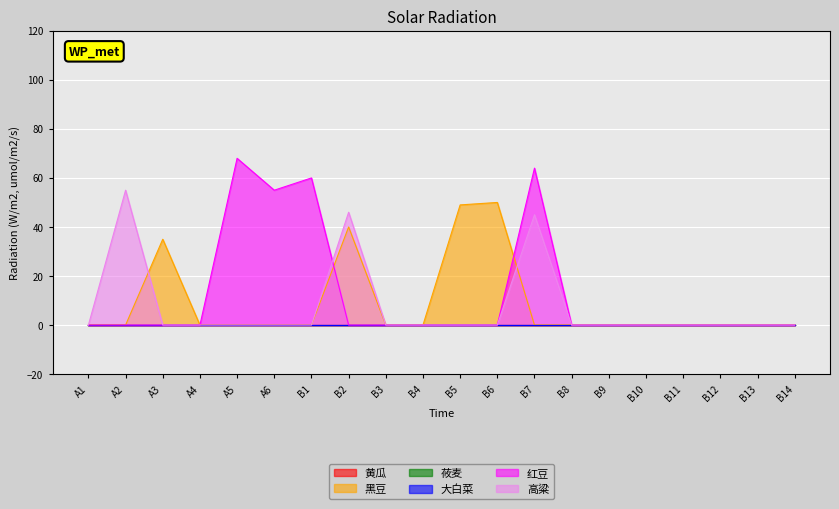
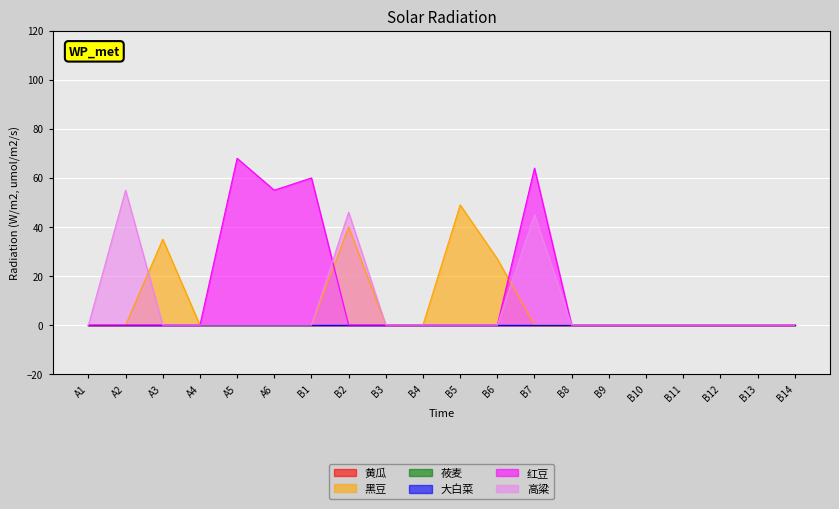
黑豆, B6: 50 -> 27
